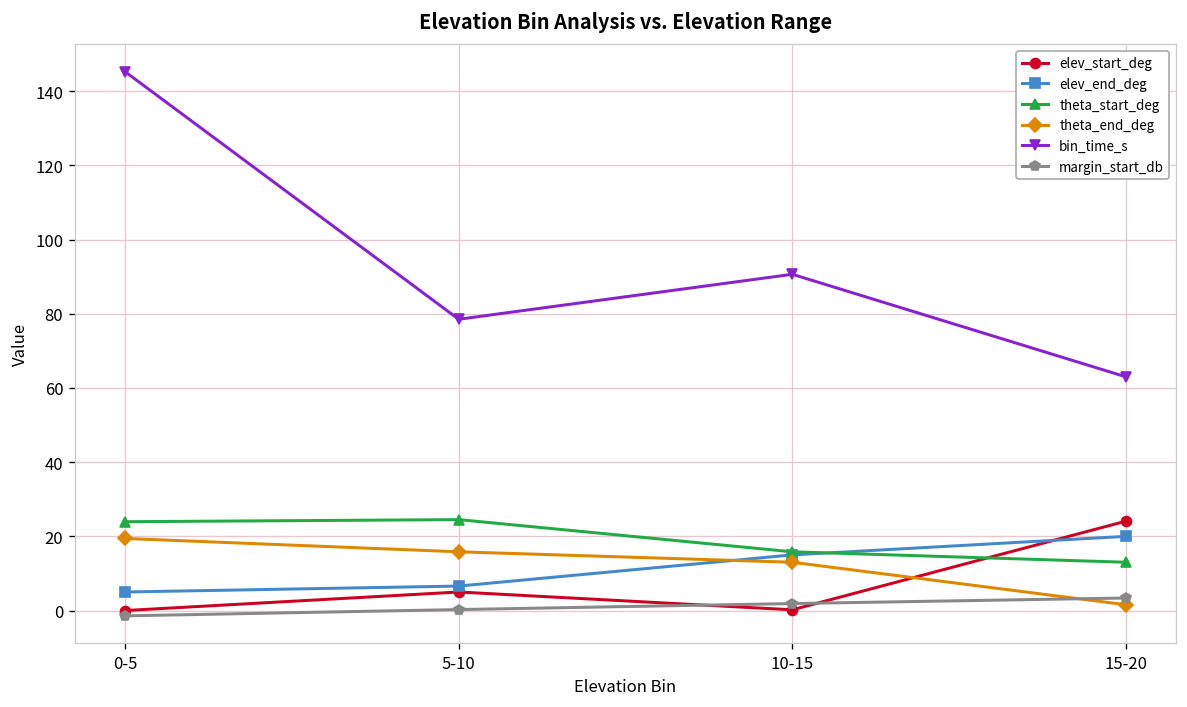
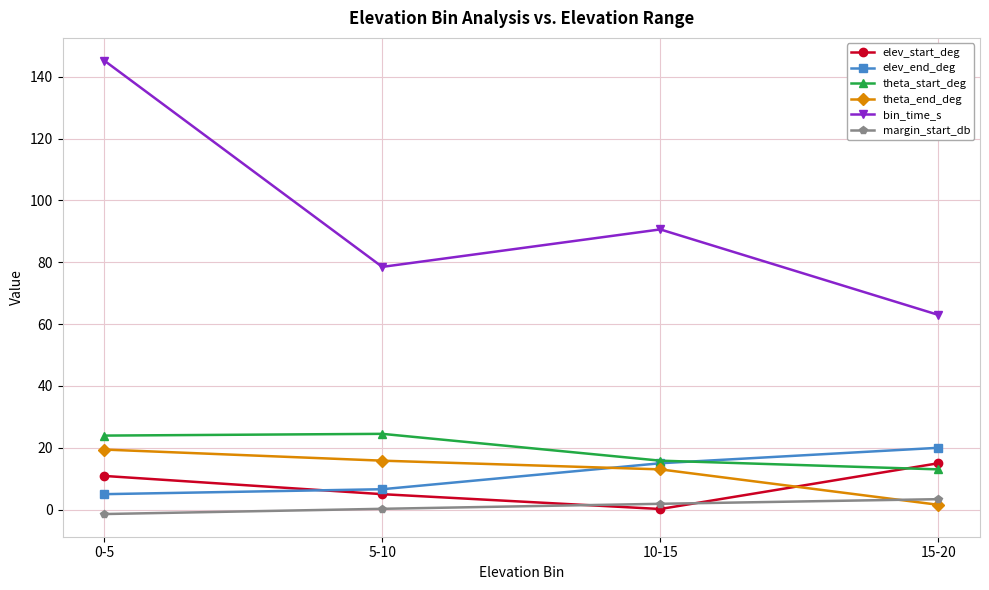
elev_start_deg, 0-5: 0 -> 11
elev_start_deg, 15-20: 24 -> 15
